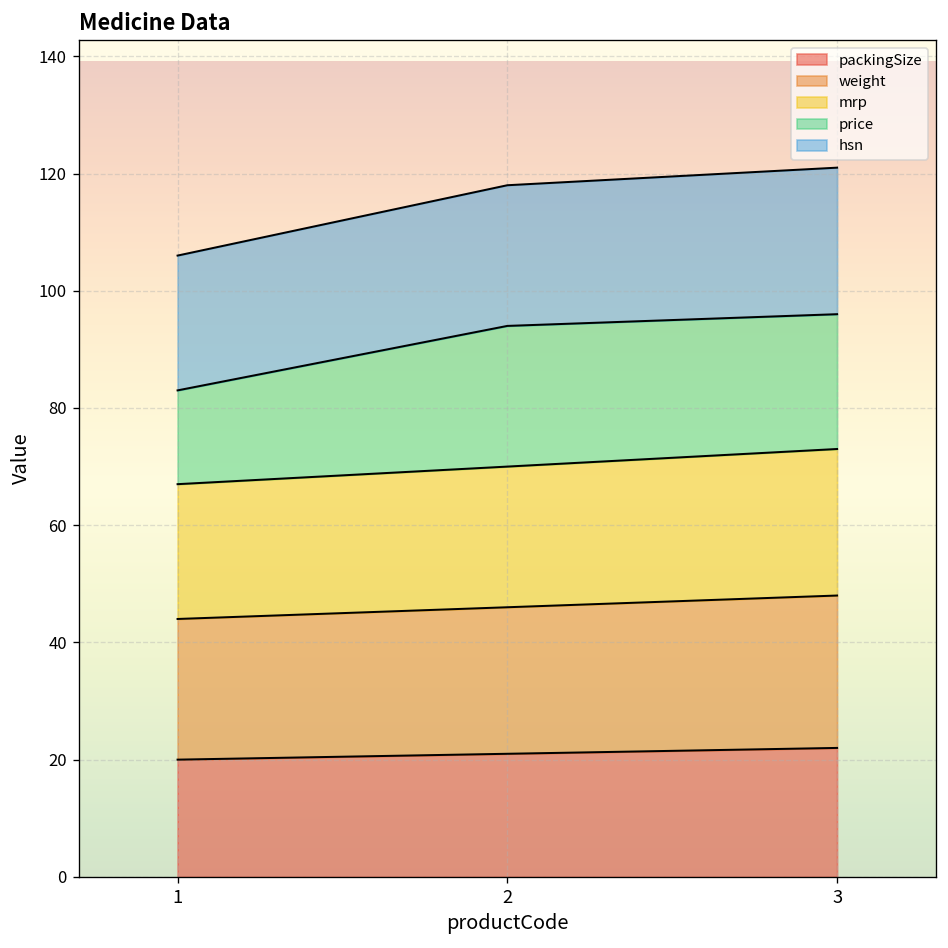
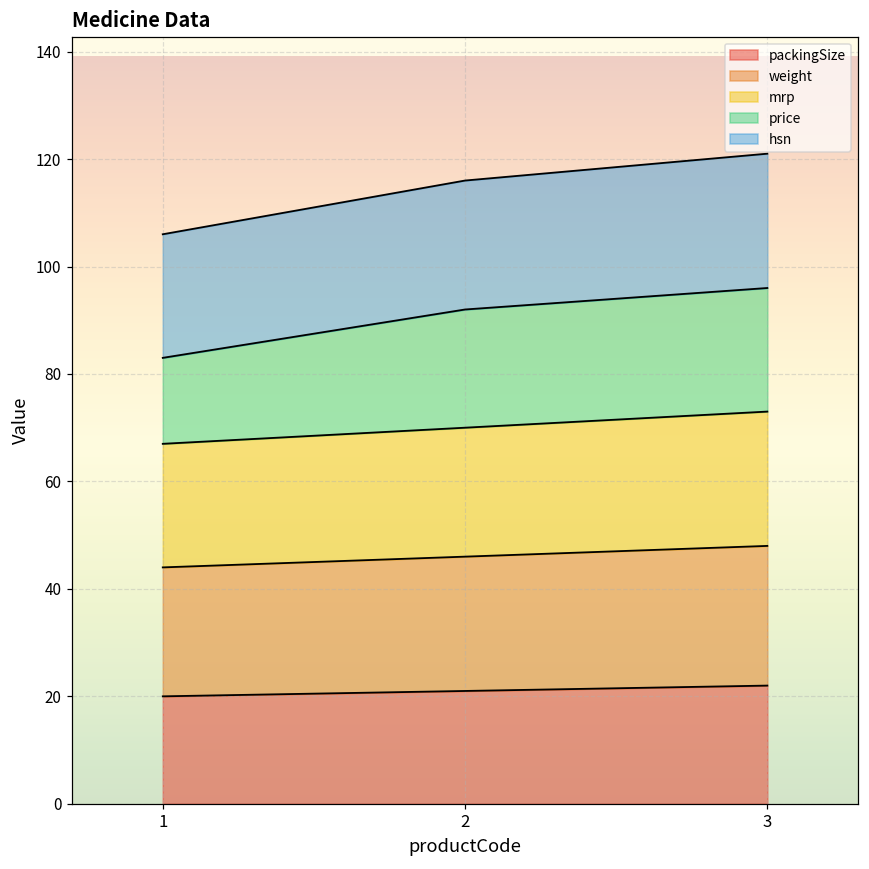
price, 2: 24 -> 22
